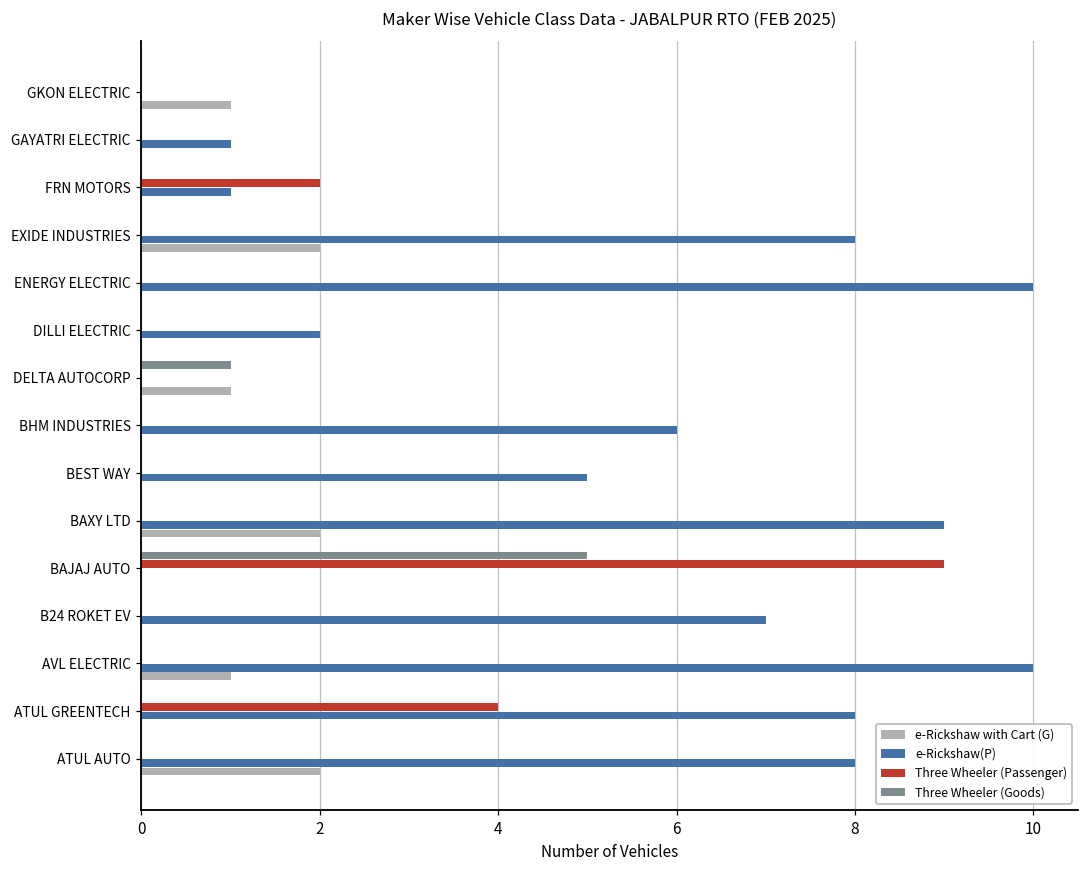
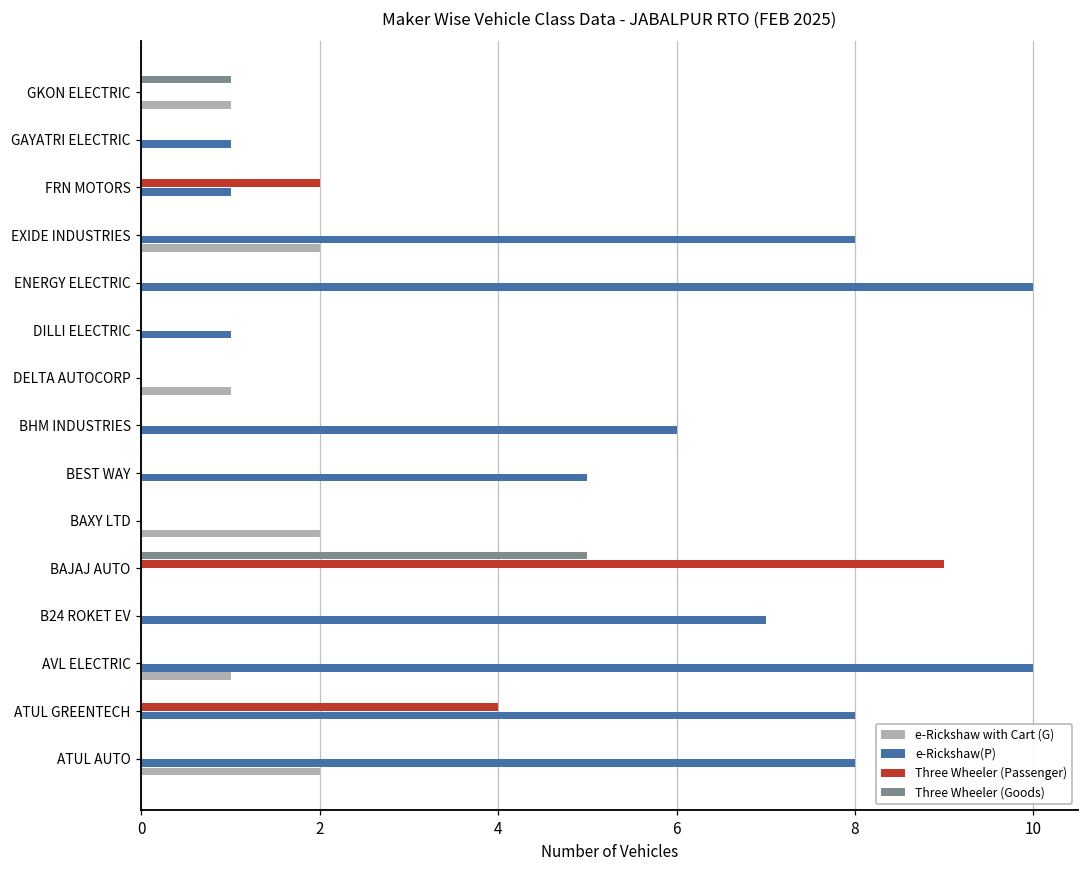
Three Wheeler (Goods), GKON ELECTRIC: 0 -> 1
e-Rickshaw(P), DILLI ELECTRIC: 2 -> 1
Three Wheeler (Goods), DELTA AUTOCORP: 1 -> 0
e-Rickshaw(P), BAXY LTD: 9 -> 0
